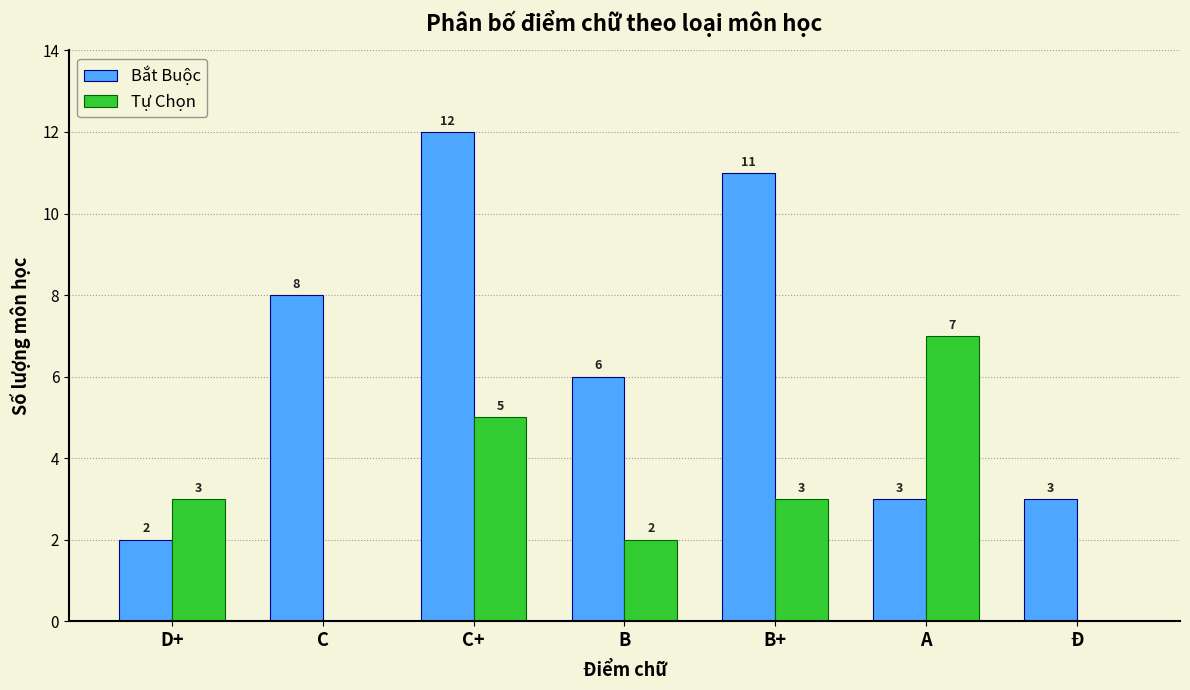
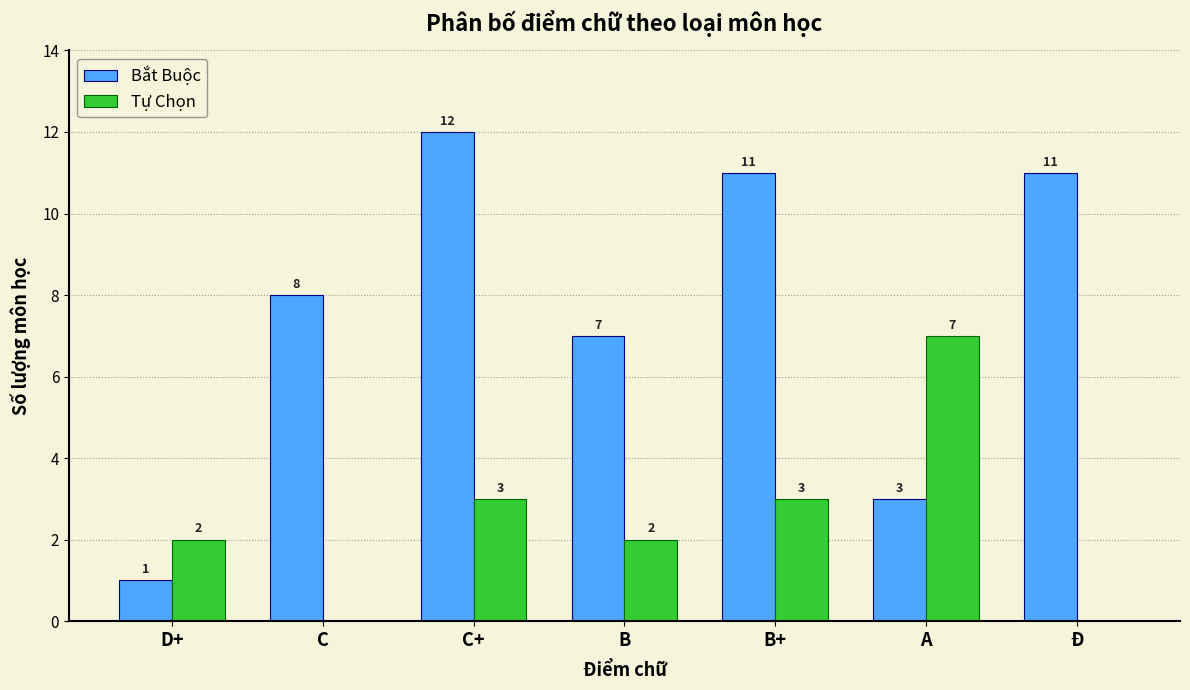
Bắt Buộc, D+: 2 -> 1
Tự Chọn, D+: 3 -> 2
Tự Chọn, C+: 5 -> 3
Bắt Buộc, B: 6 -> 7
Bắt Buộc, Ð: 3 -> 11
